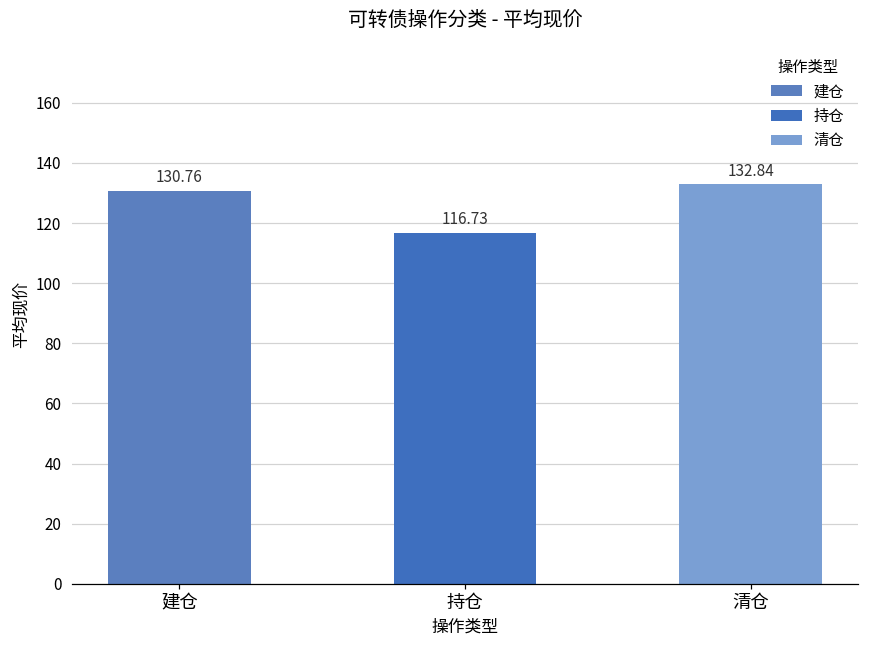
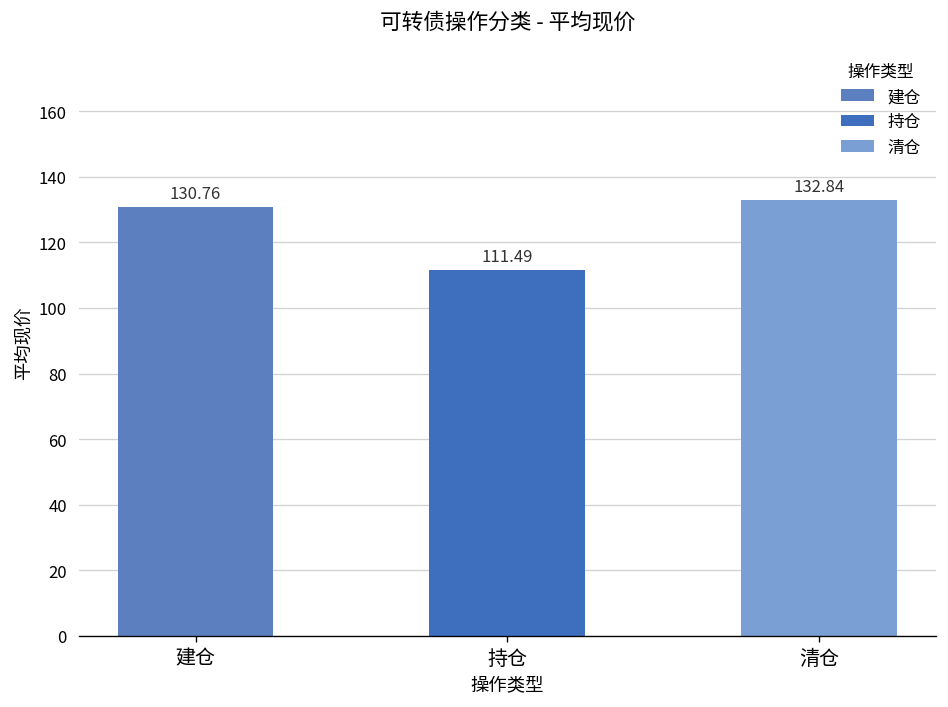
持仓: 116.73 -> 111.49
